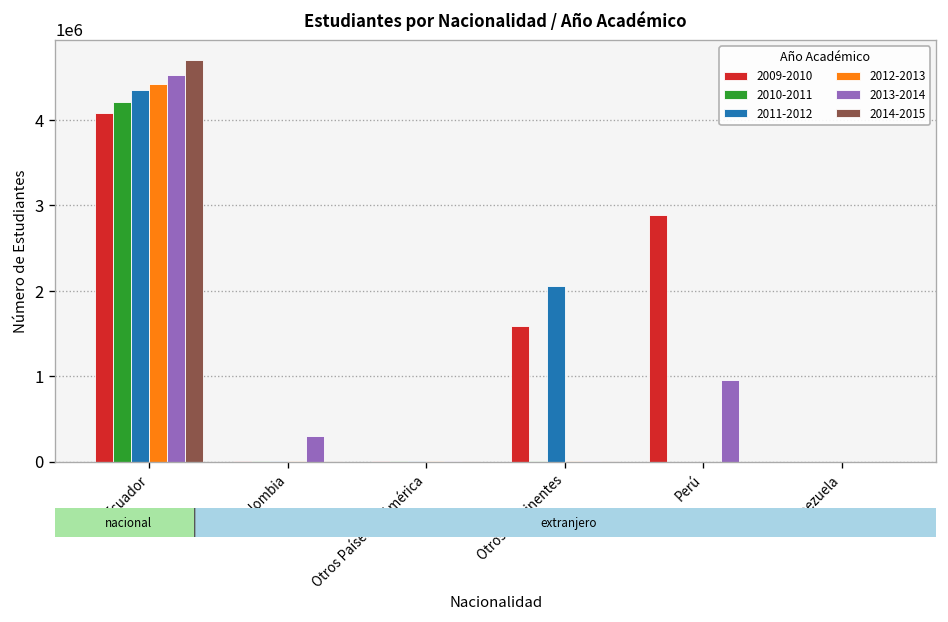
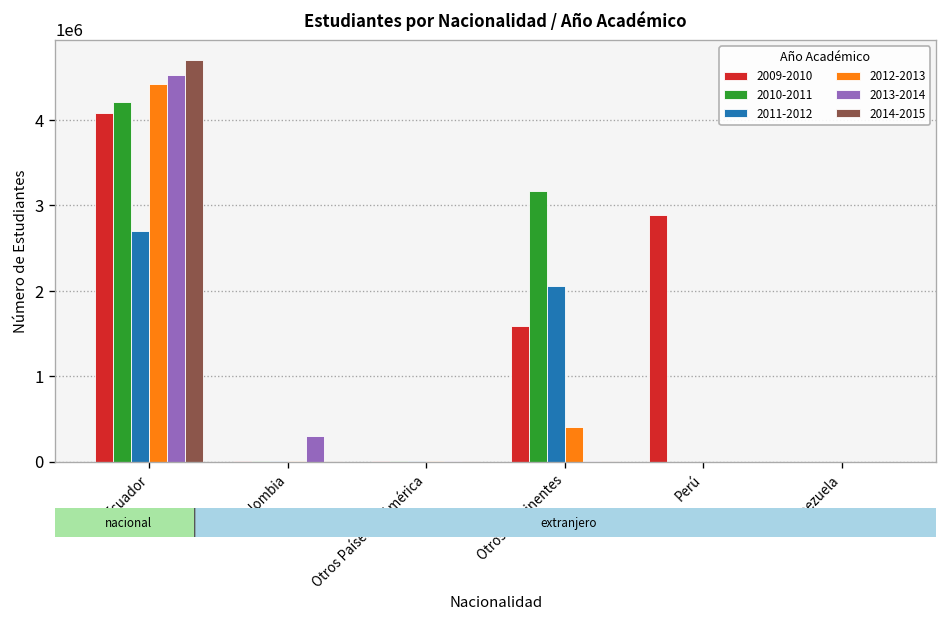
2011-2012, Ecuador: 4400000 -> 2700000
2010-2011, Otros Continentes: 0 -> 3200000
2012-2013, Otros Continentes: 0 -> 400000
2013-2014, Perú: 1000000 -> 0
